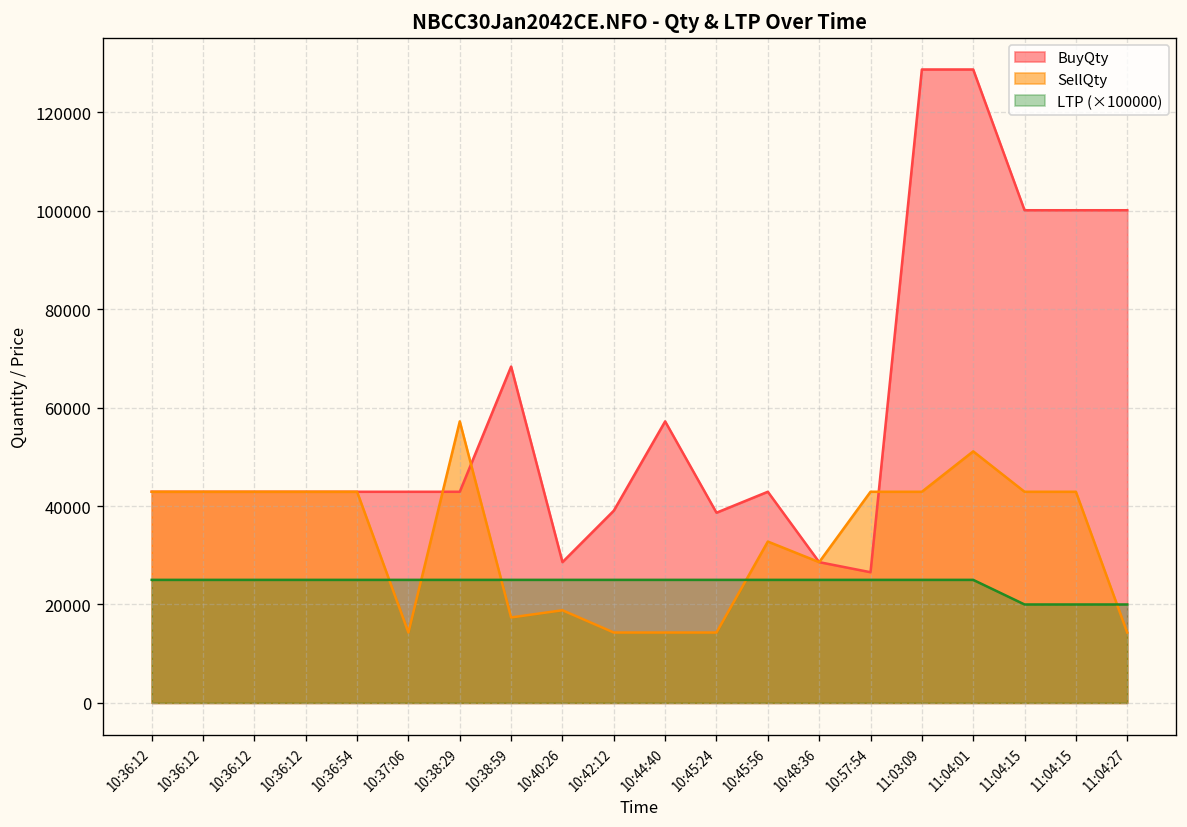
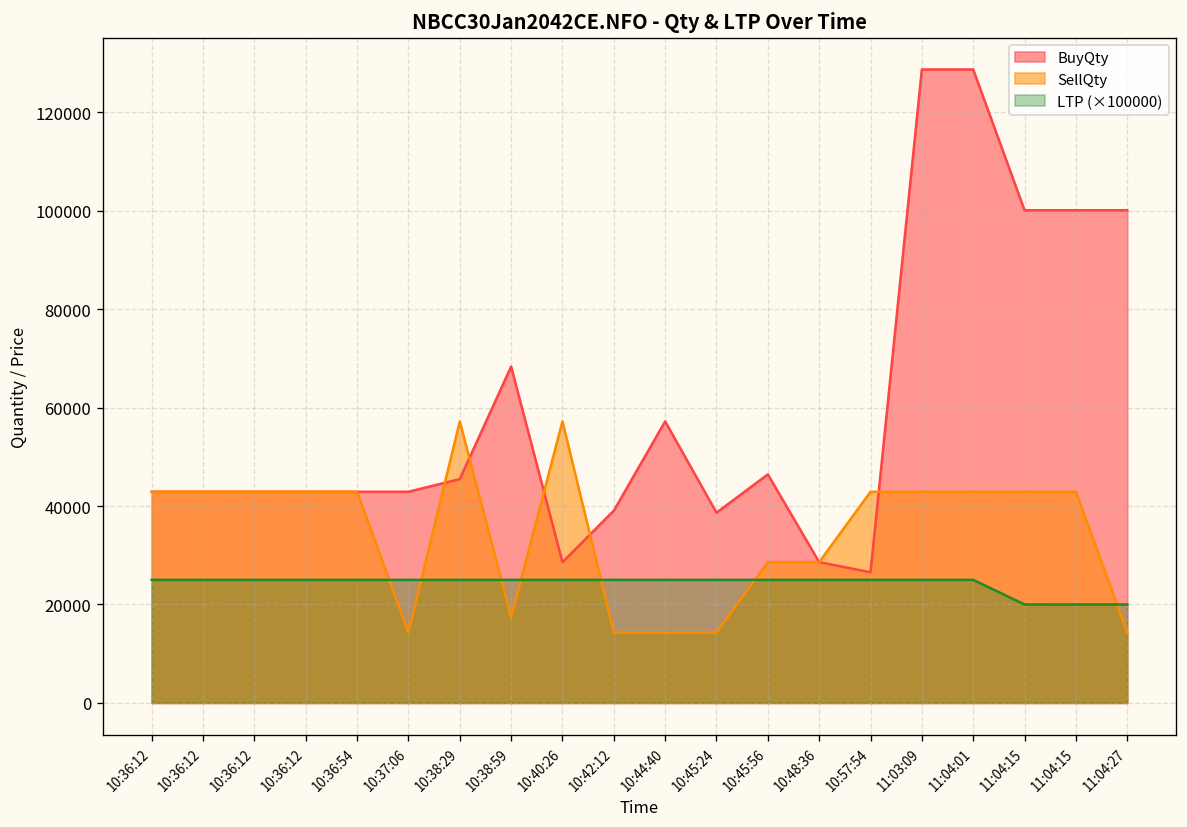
BuyQty, 10:38:29: 43000 -> 45000
SellQty, 10:40:26: 19000 -> 57000
BuyQty, 10:45:56: 43000 -> 46000
SellQty, 10:45:56: 33000 -> 29000
SellQty, 11:04:01: 51000 -> 43000
